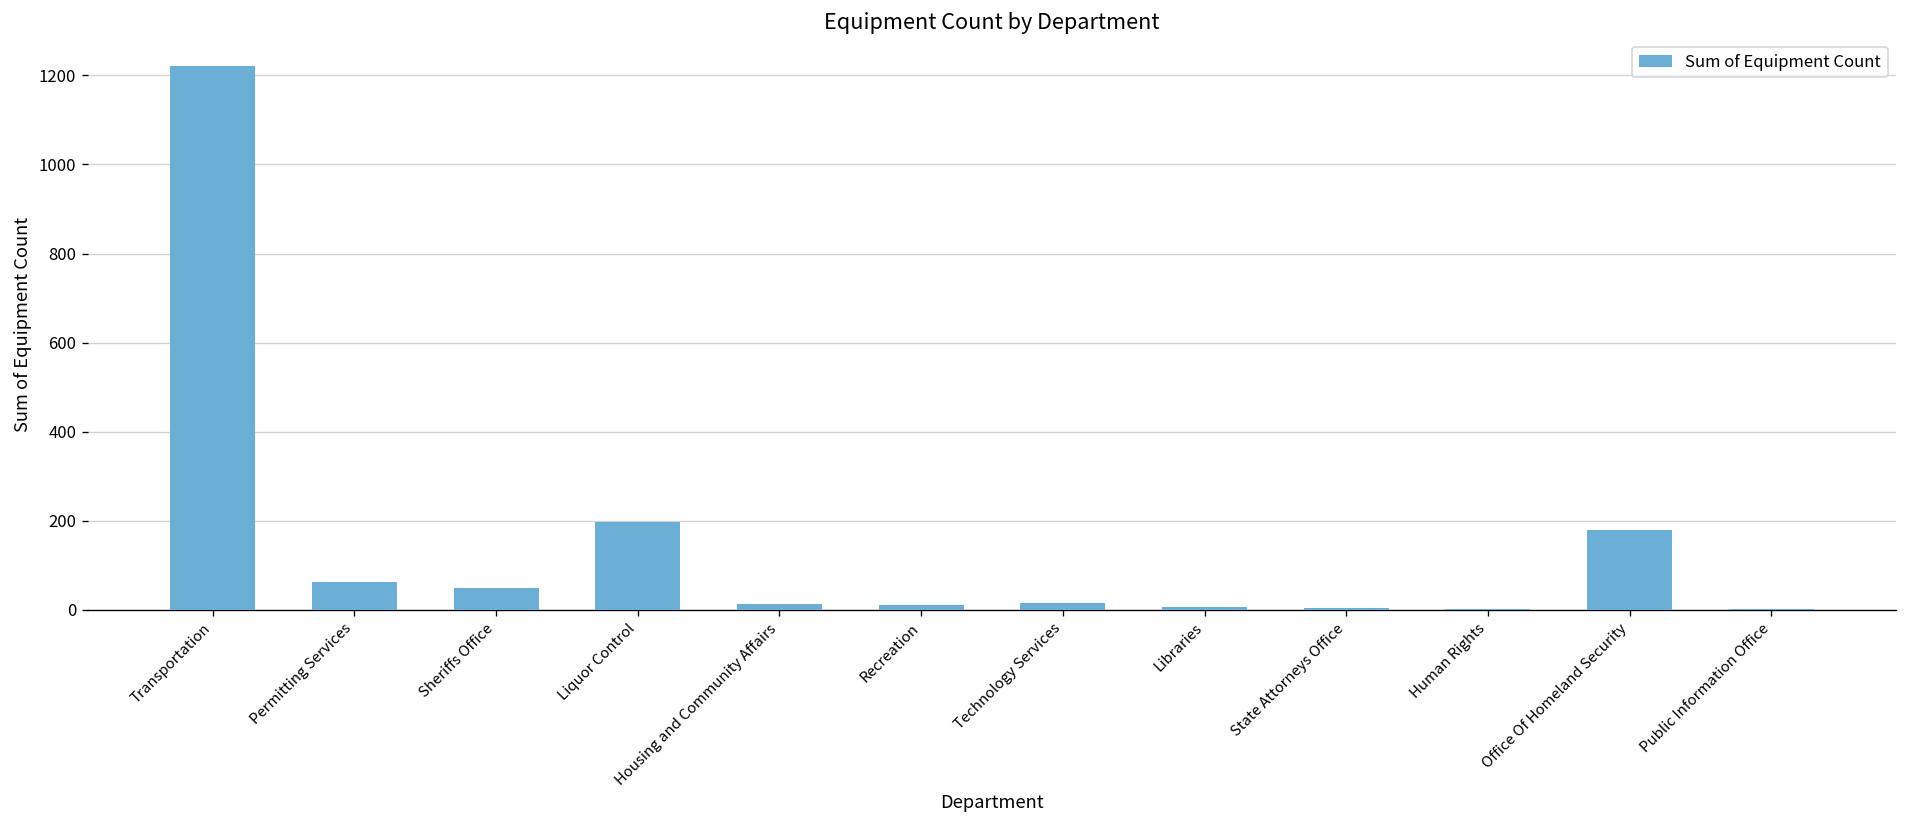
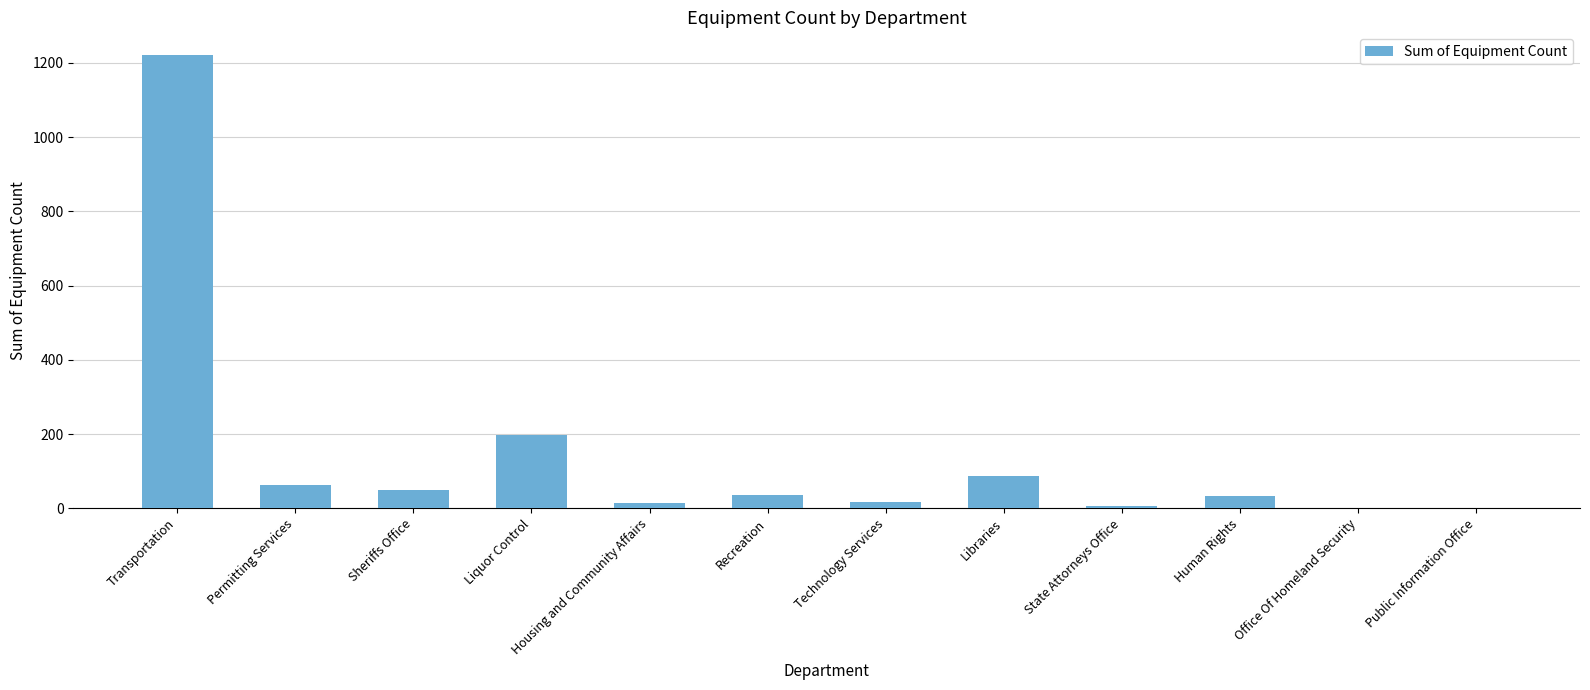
Recreation: 10 -> 40
Libraries: 10 -> 90
Human Rights: 0 -> 30
Office Of Homeland Security: 180 -> 0
